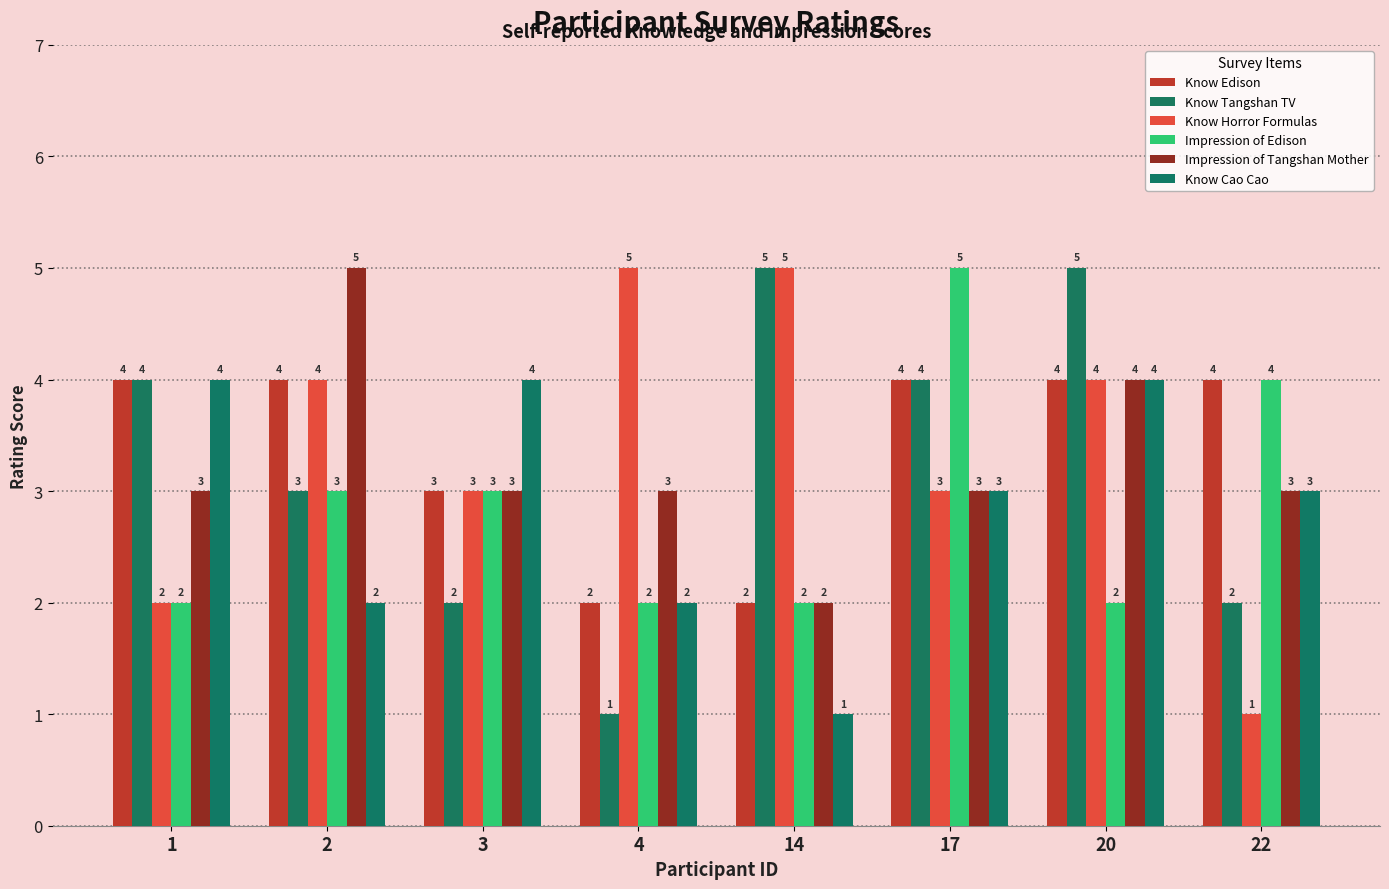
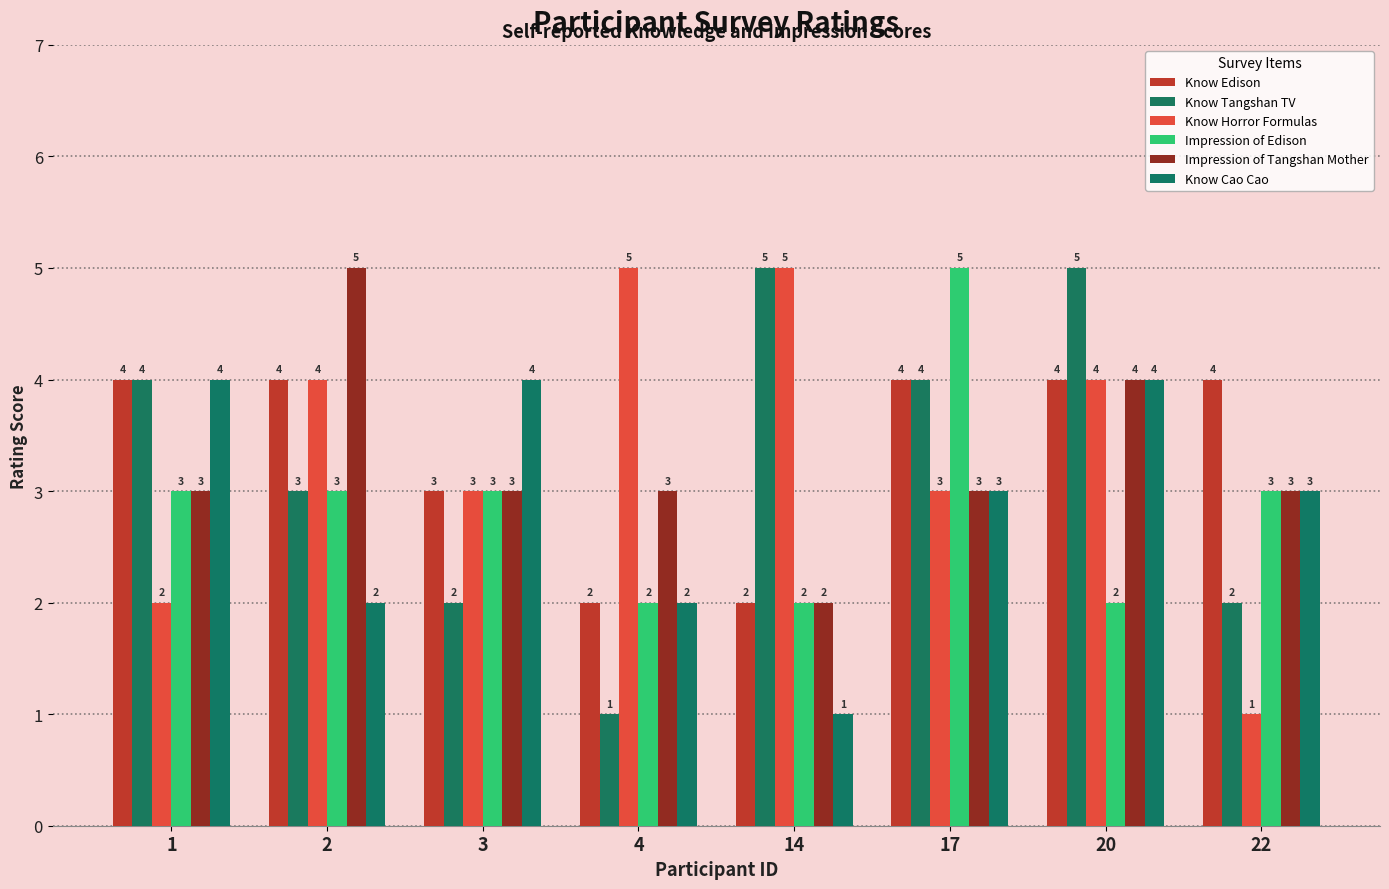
Impression of Edison, 1: 2 -> 3
Impression of Edison, 22: 4 -> 3
